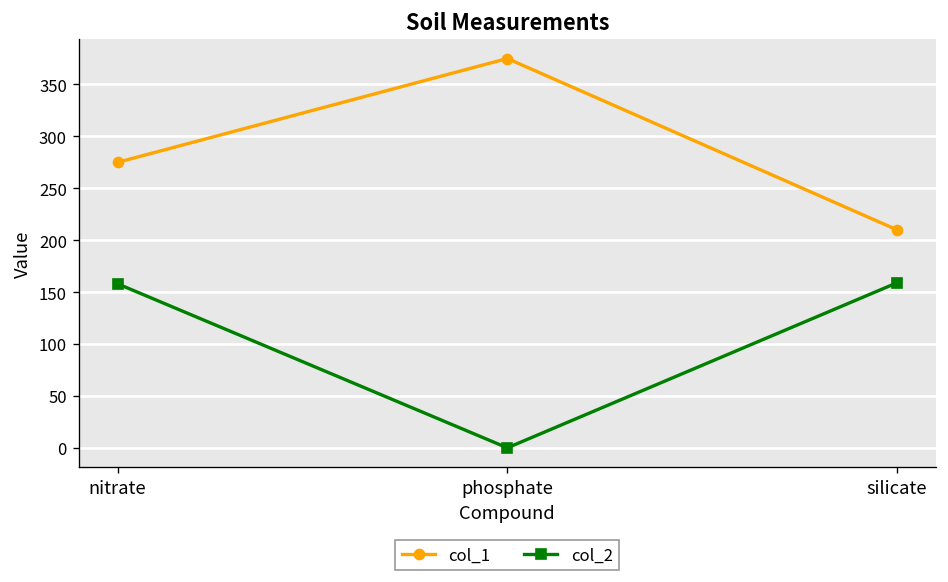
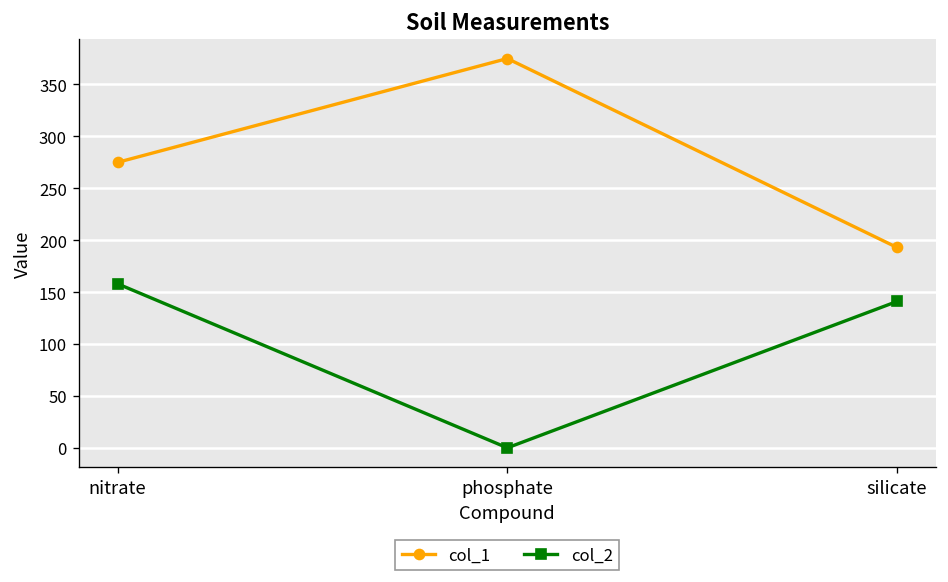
col_1, silicate: 210 -> 190
col_2, silicate: 160 -> 140
